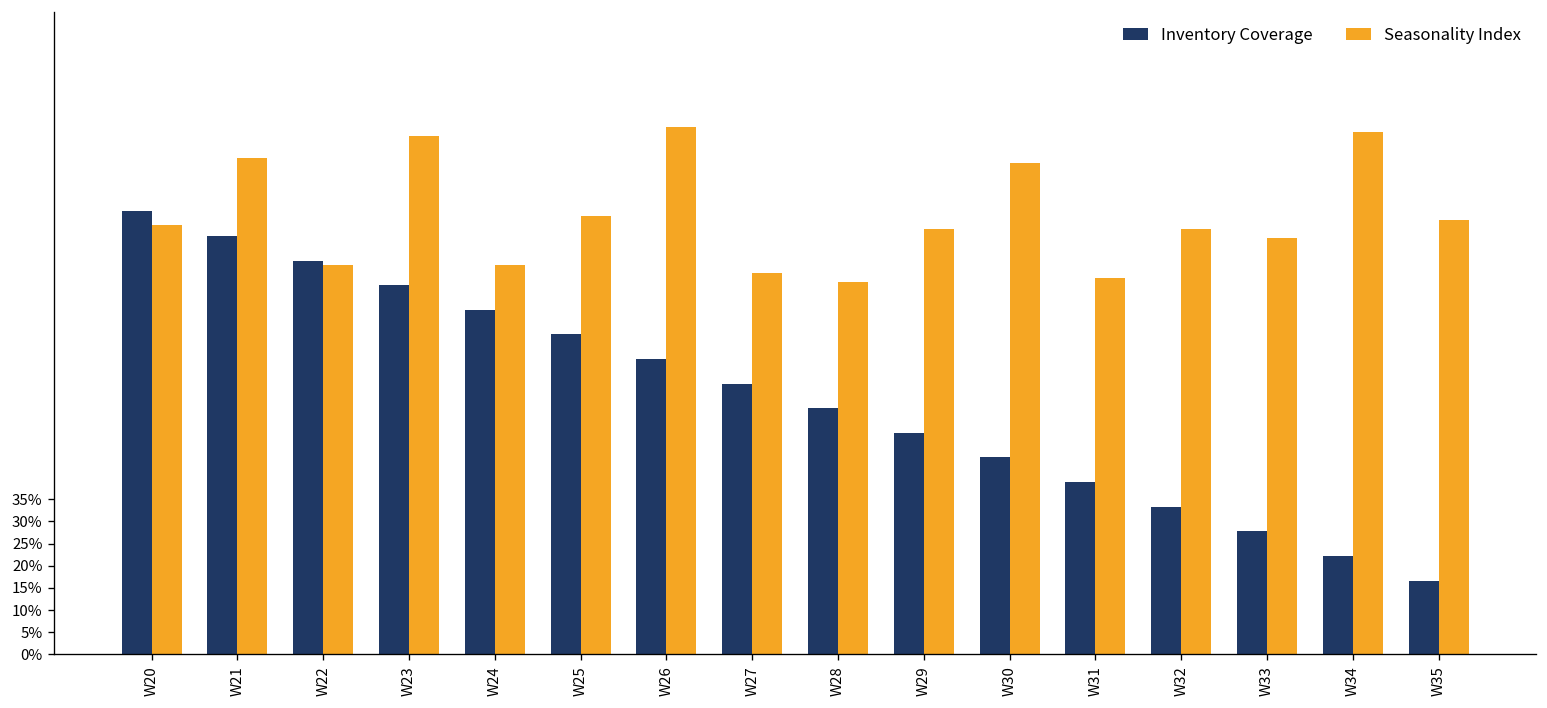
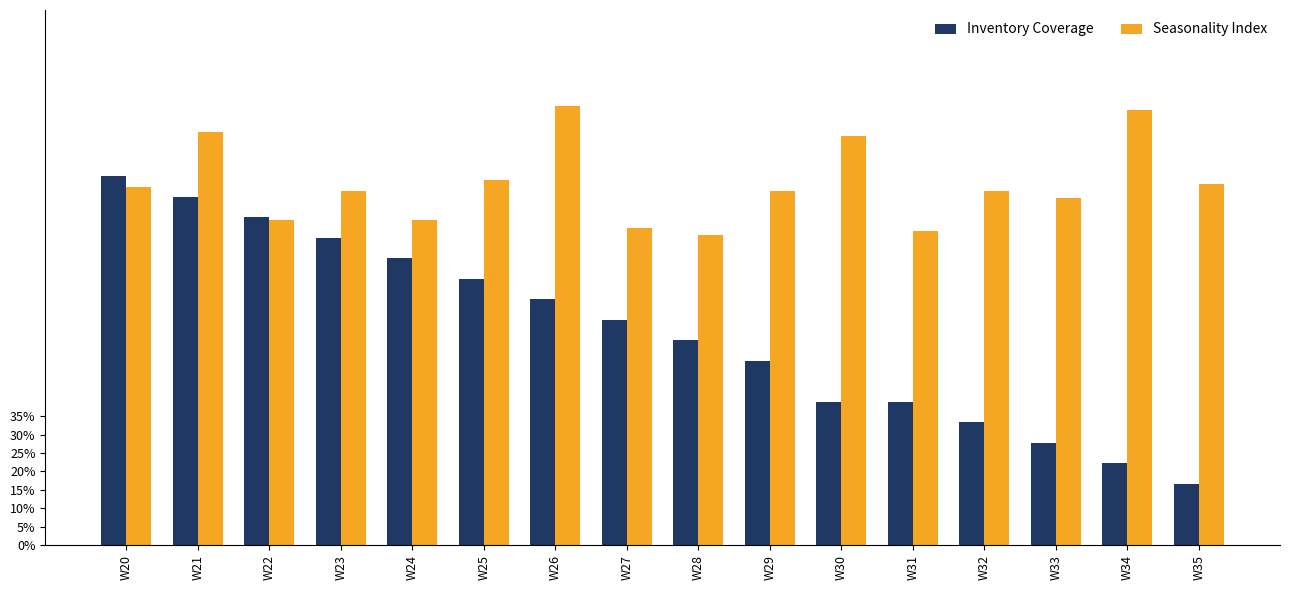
Seasonality Index, W23: 117% -> 96%
Inventory Coverage, W30: 44% -> 39%
